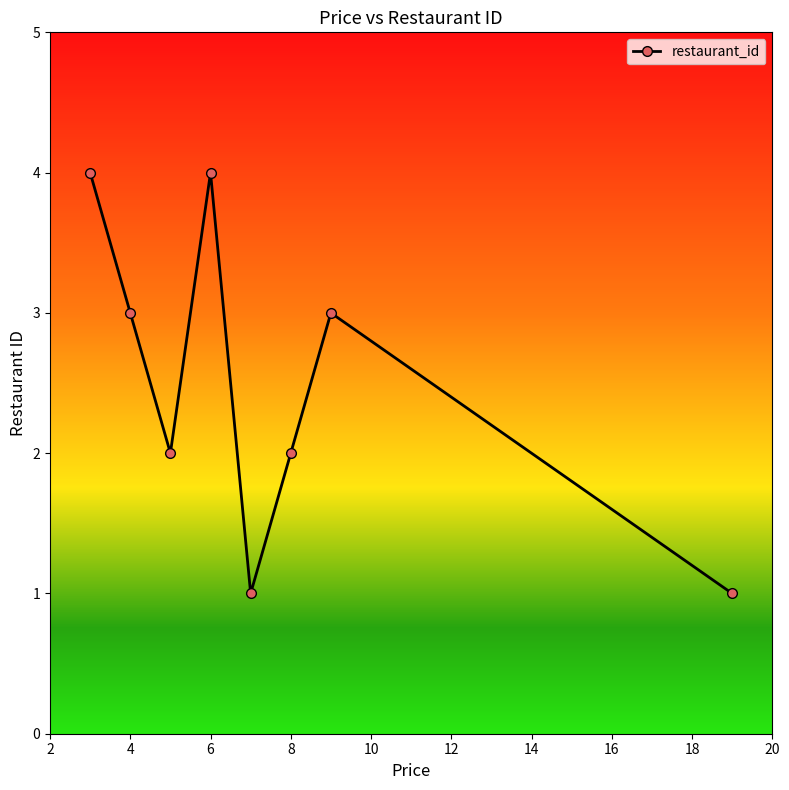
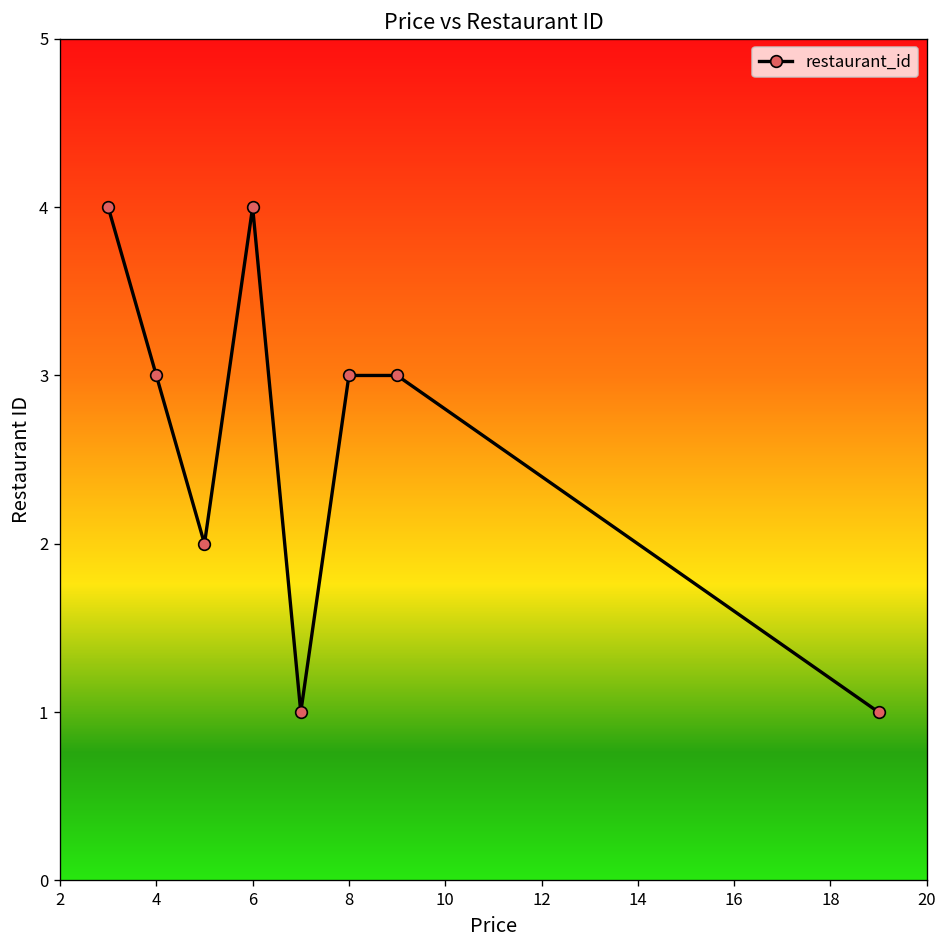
8: 2 -> 3
